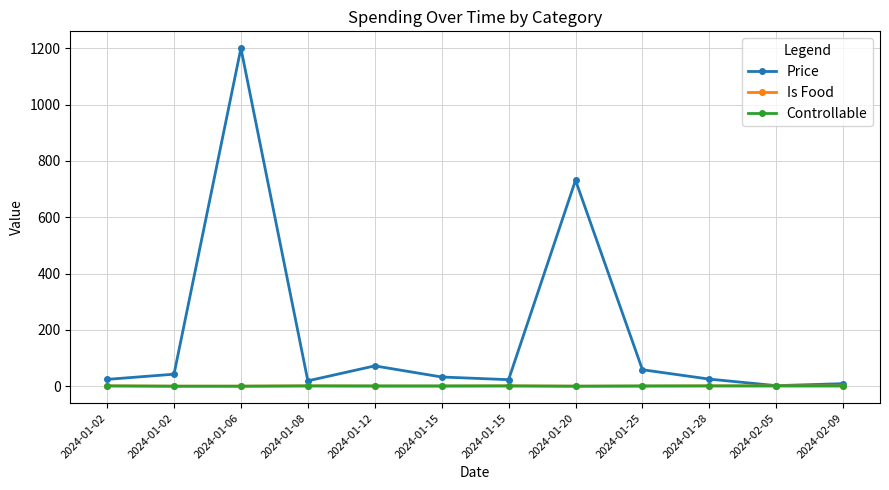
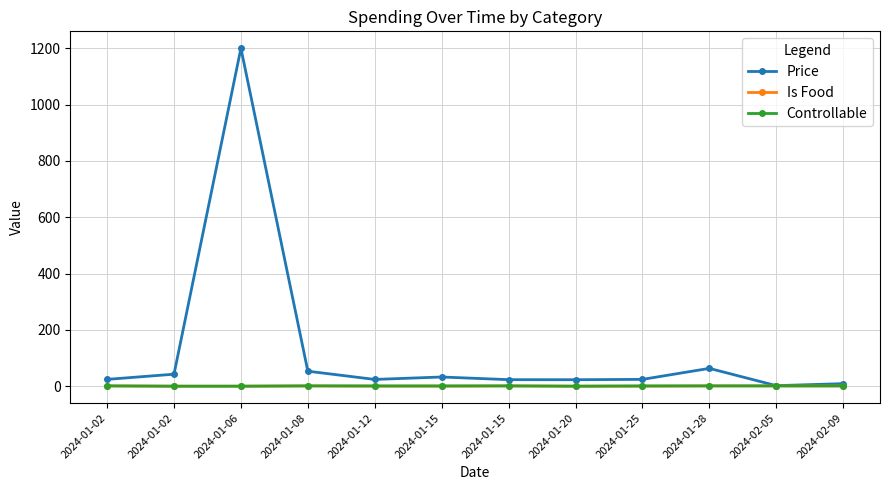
Price, 2024-01-08: 20 -> 50
Price, 2024-01-12: 70 -> 20
Price, 2024-01-20: 730 -> 20
Price, 2024-01-25: 60 -> 20
Price, 2024-01-28: 30 -> 60
